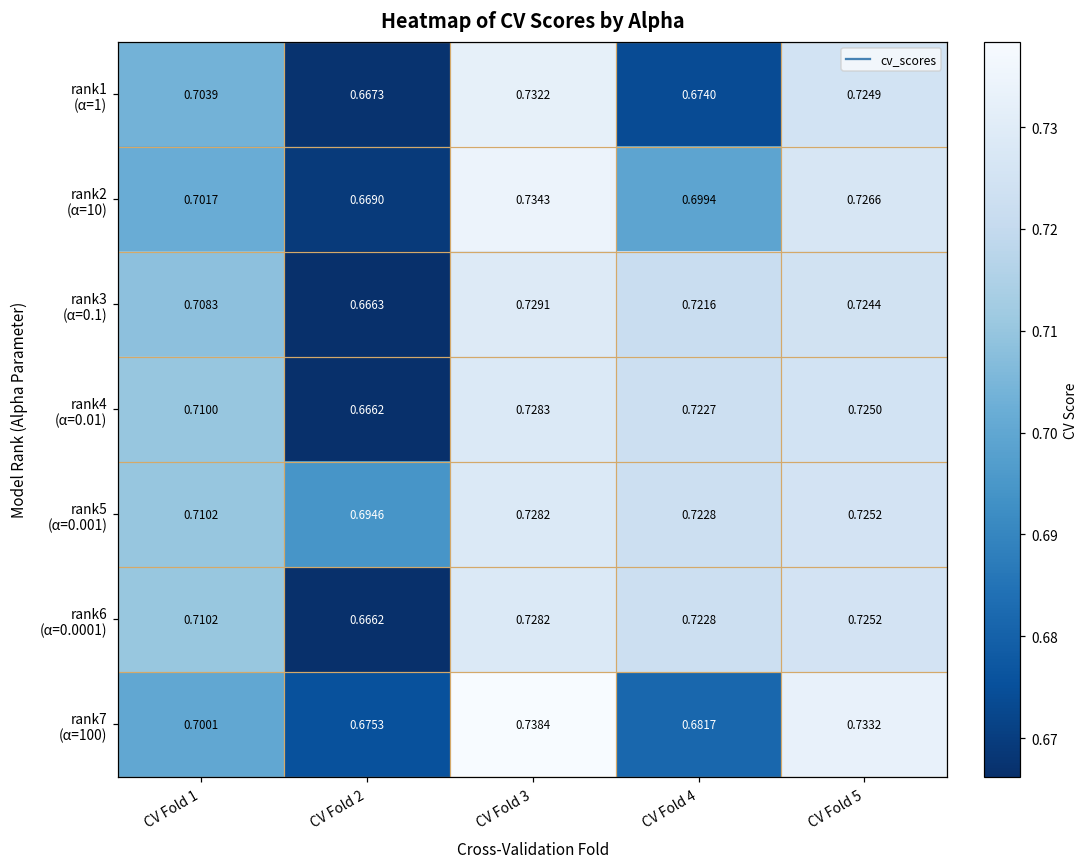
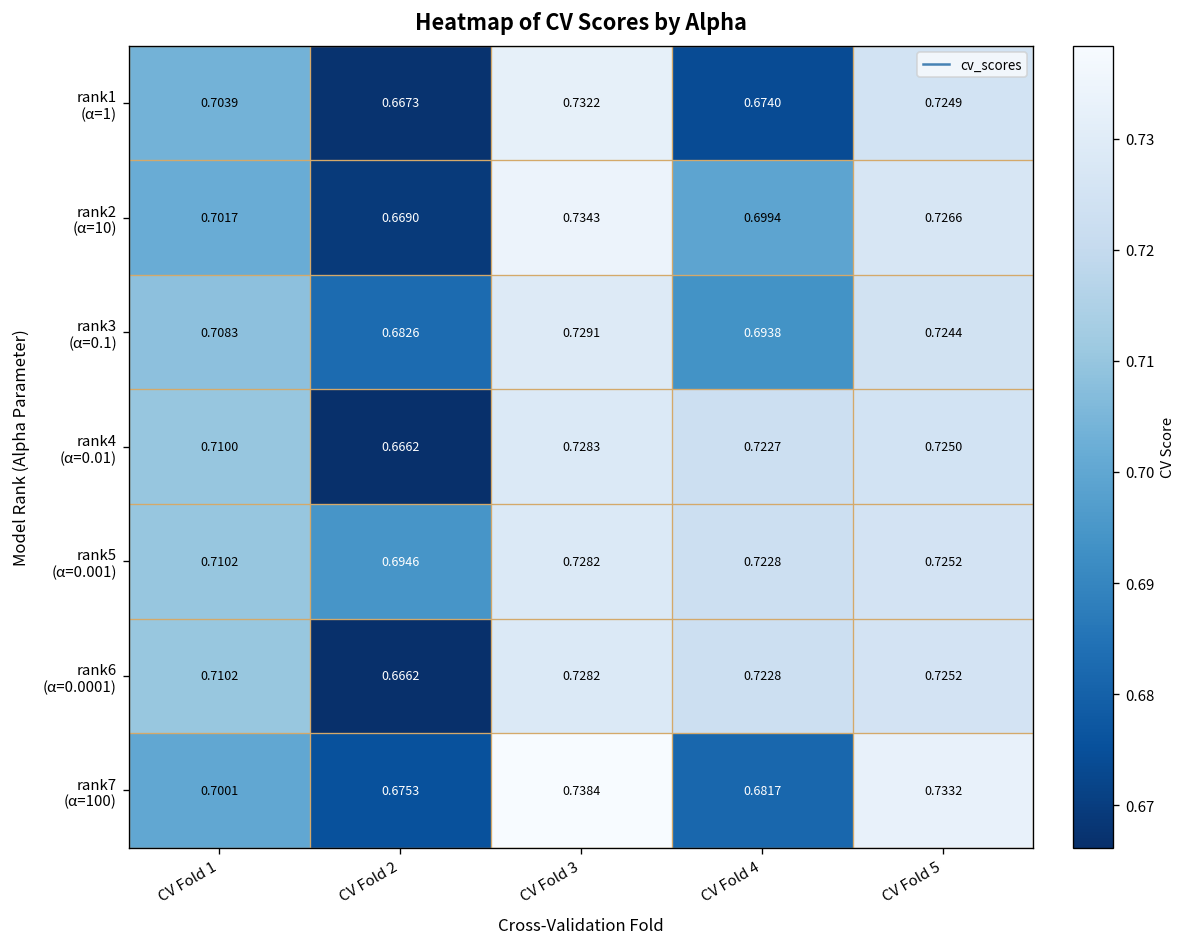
rank3 (α=0.1), CV Fold 2: 0.6663 -> 0.6826
rank3 (α=0.1), CV Fold 4: 0.7216 -> 0.6938
